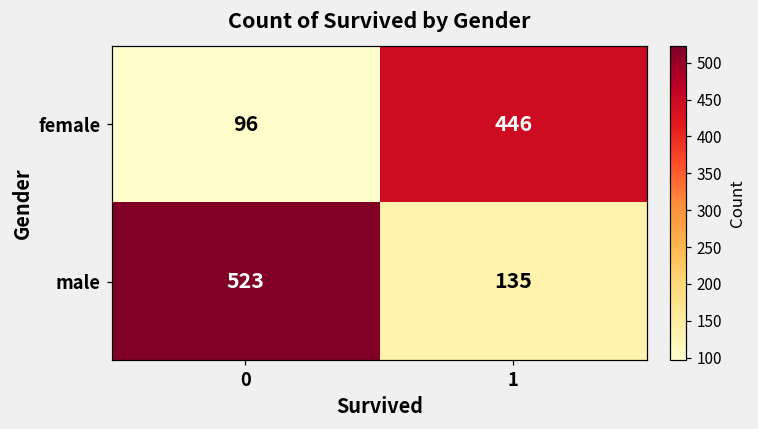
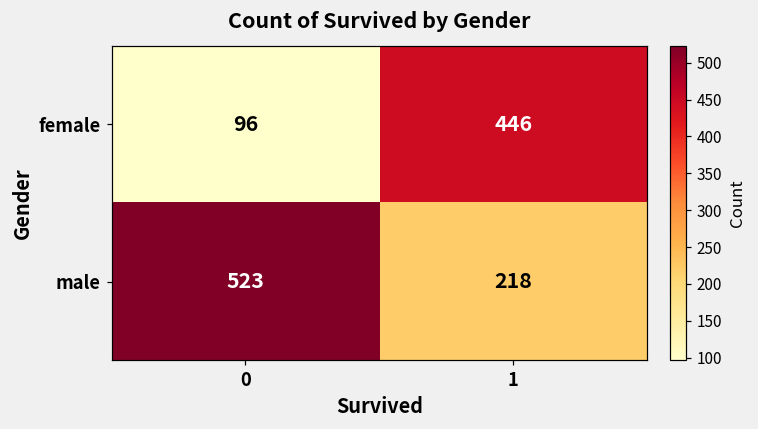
male, 1: 135 -> 218
